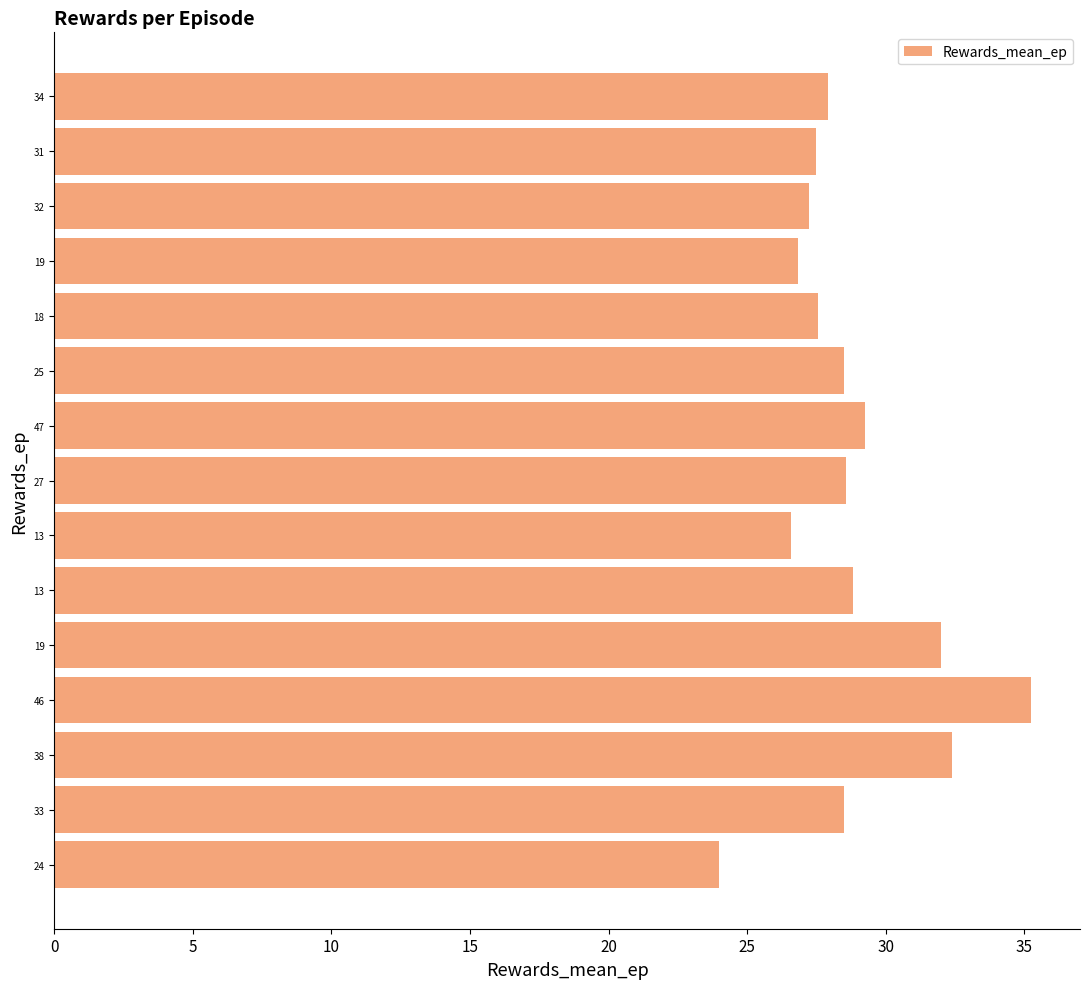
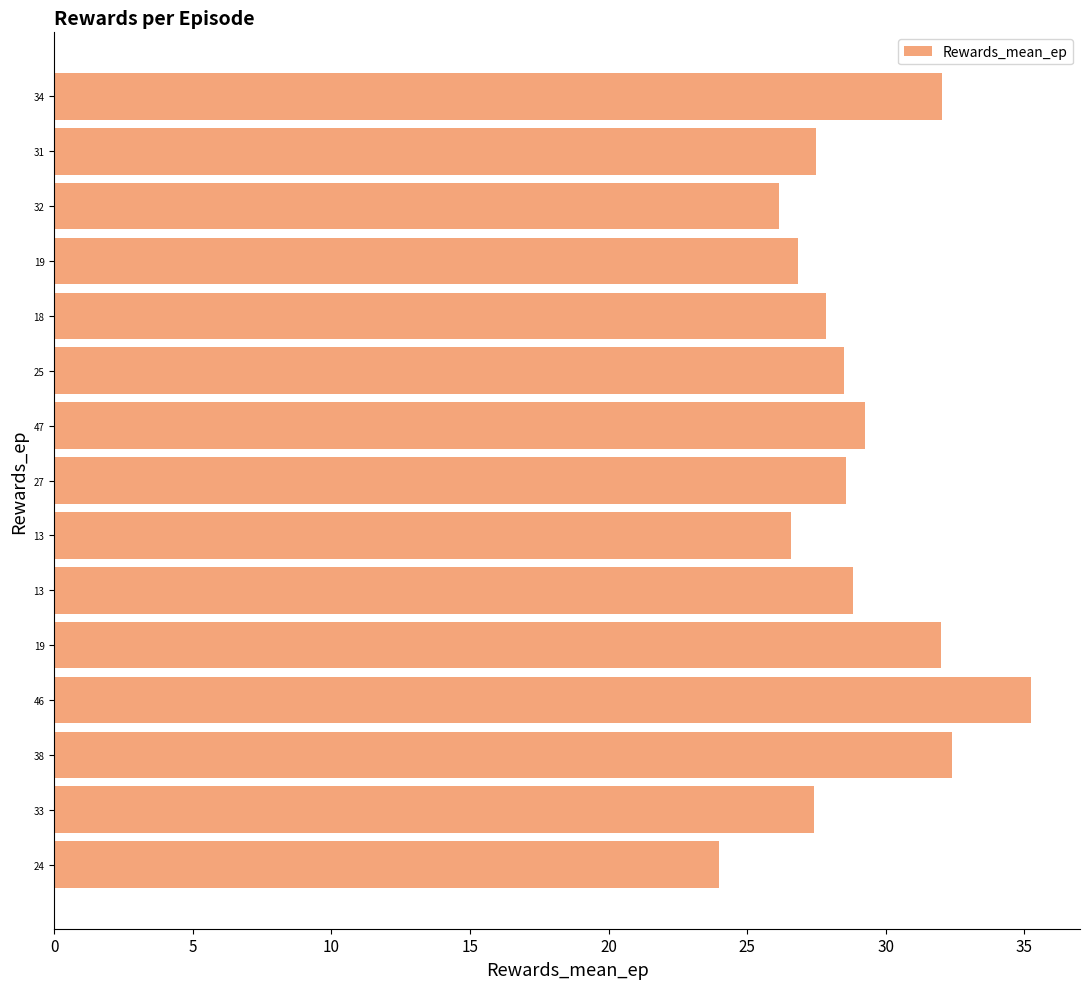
34: 27.9 -> 32.0
32: 27.2 -> 26.2
18: 27.6 -> 27.9
33: 28.5 -> 27.4
